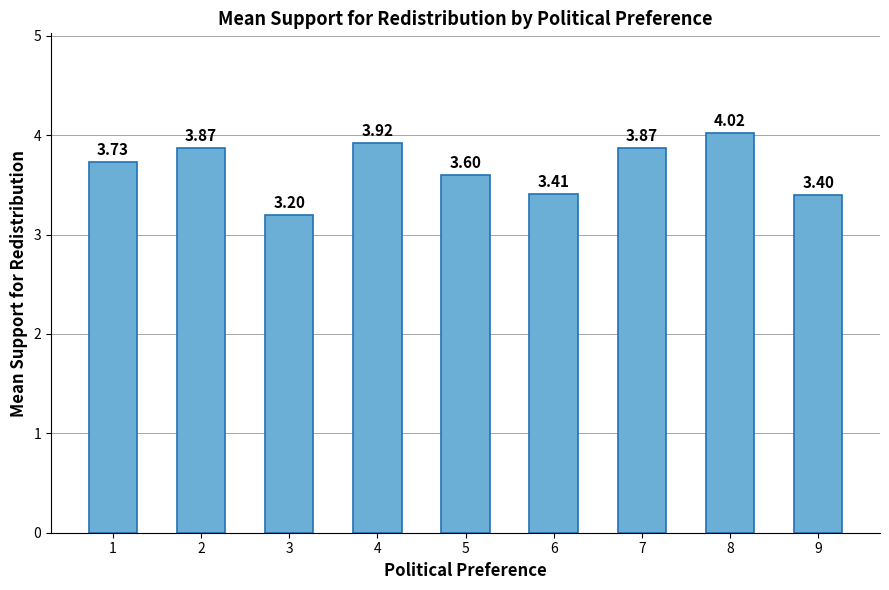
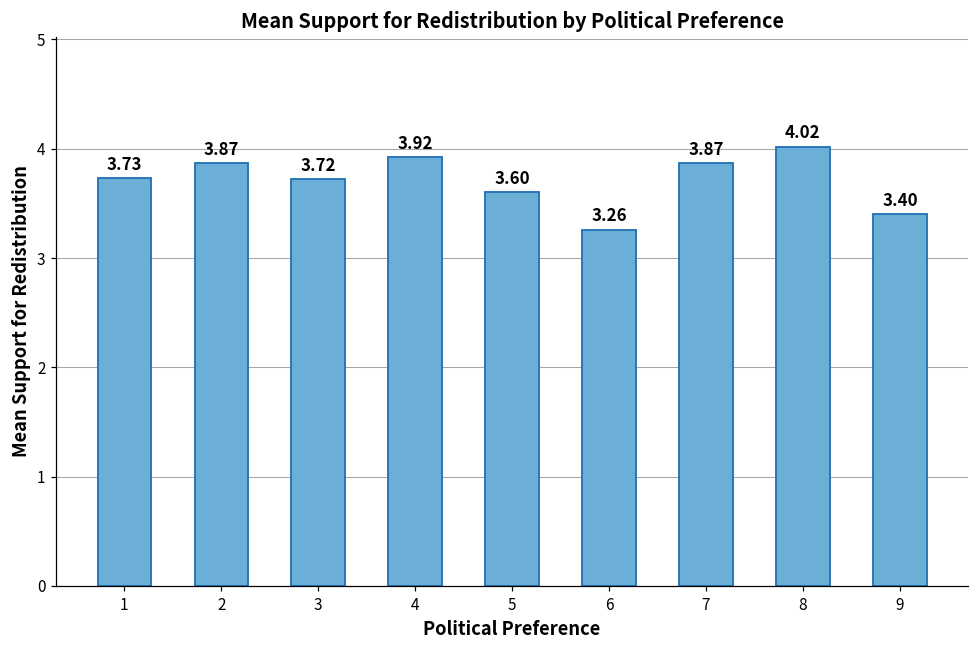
3: 3.20 -> 3.72
6: 3.41 -> 3.26
